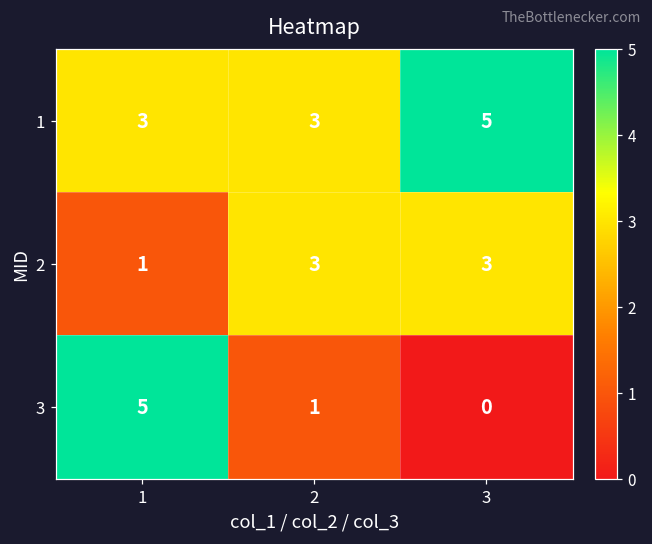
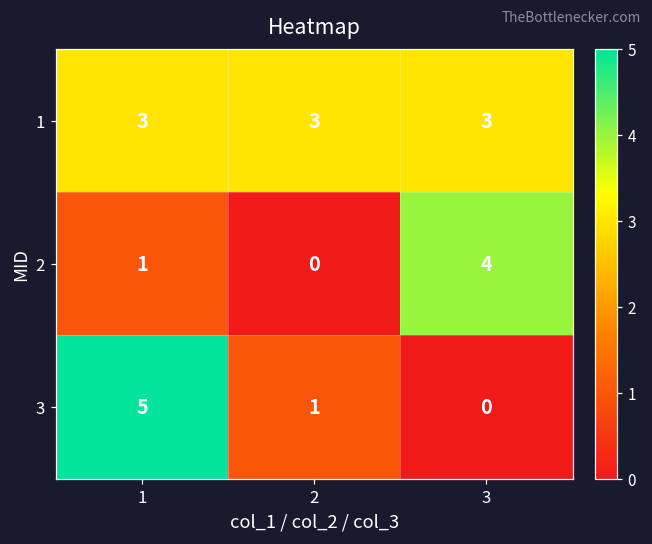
1, 3: 5 -> 3
2, 2: 3 -> 0
2, 3: 3 -> 4
